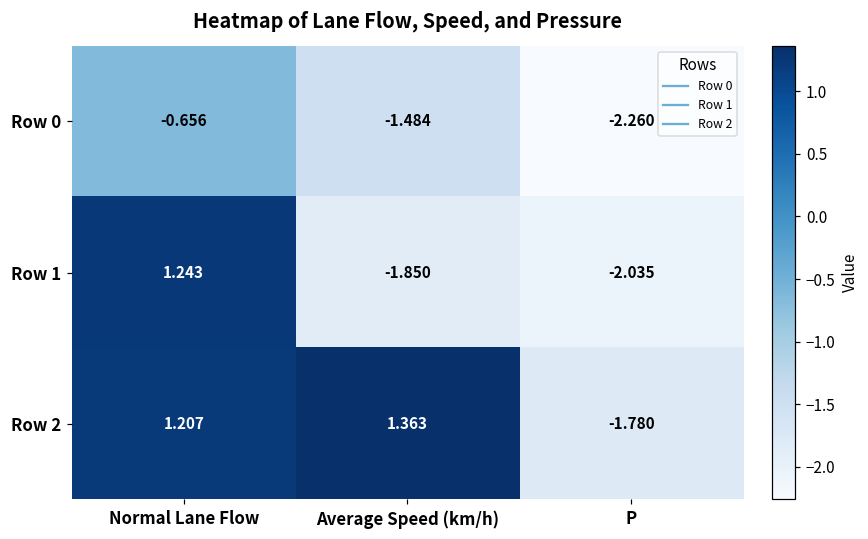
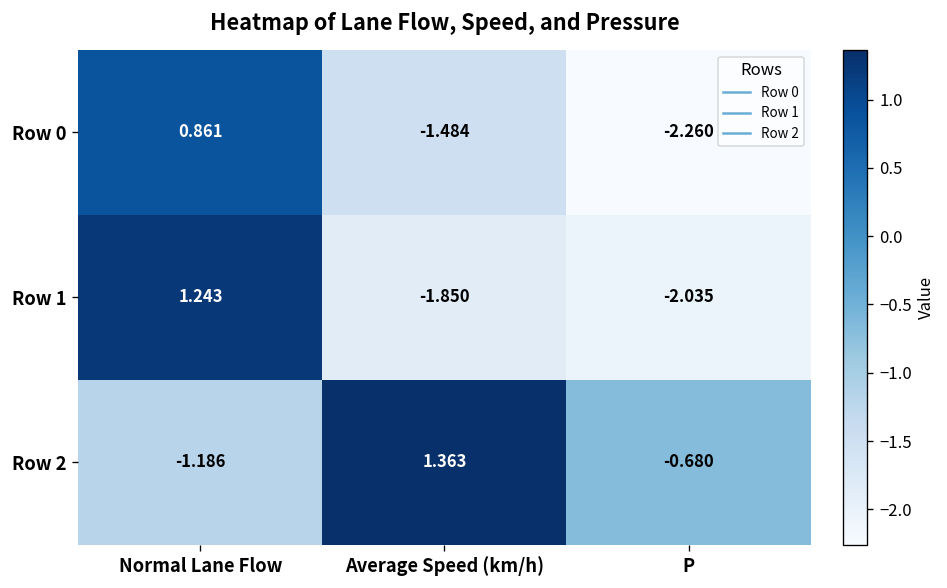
Row 0, Normal Lane Flow: -0.656 -> 0.861
Row 2, Normal Lane Flow: 1.207 -> -1.186
Row 2, P: -1.780 -> -0.680
